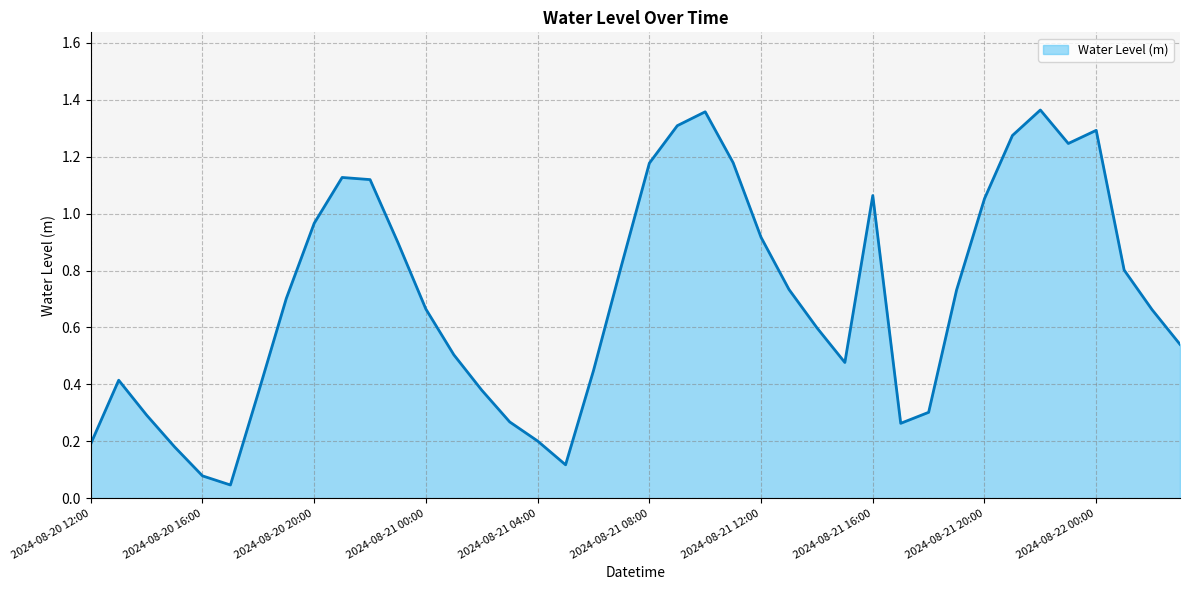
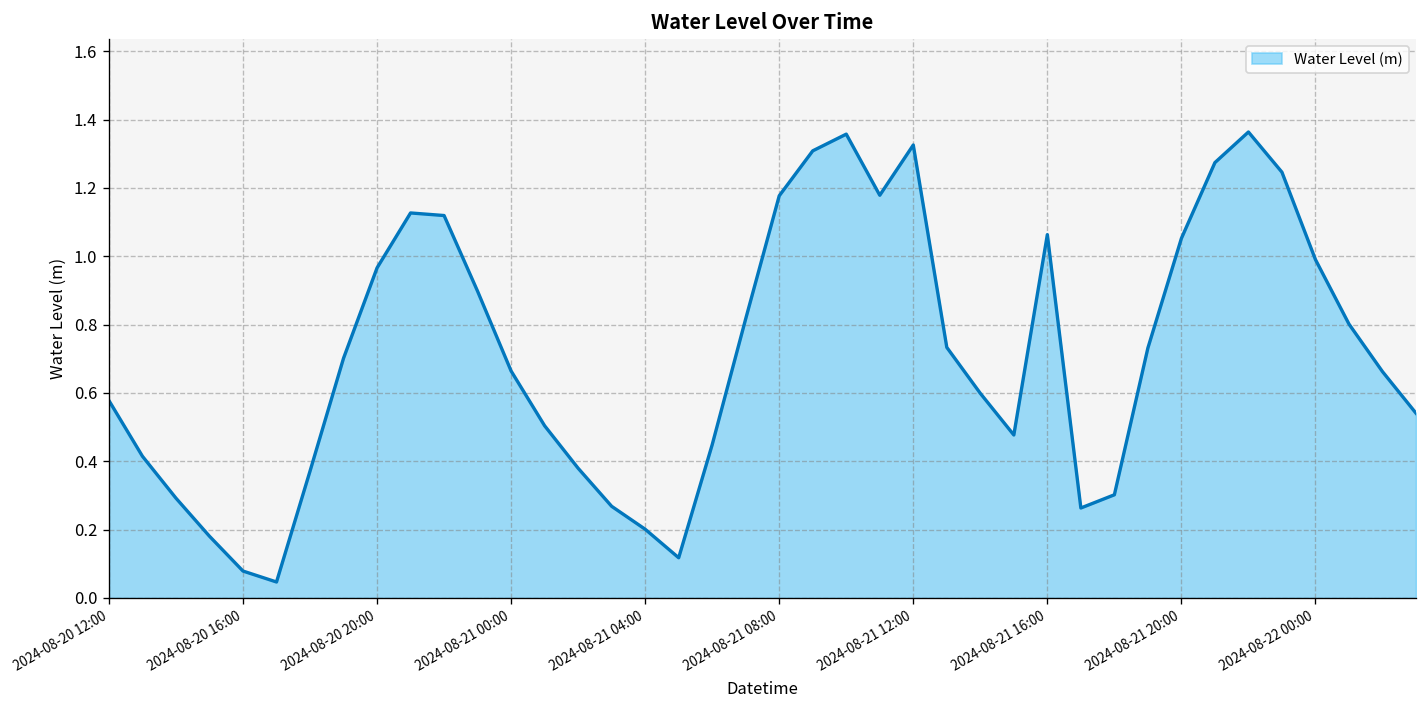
2024-08-20 12:00: 0.19 -> 0.58
2024-08-21 12:00: 0.92 -> 1.33
2024-08-22 00:00: 1.29 -> 0.99
